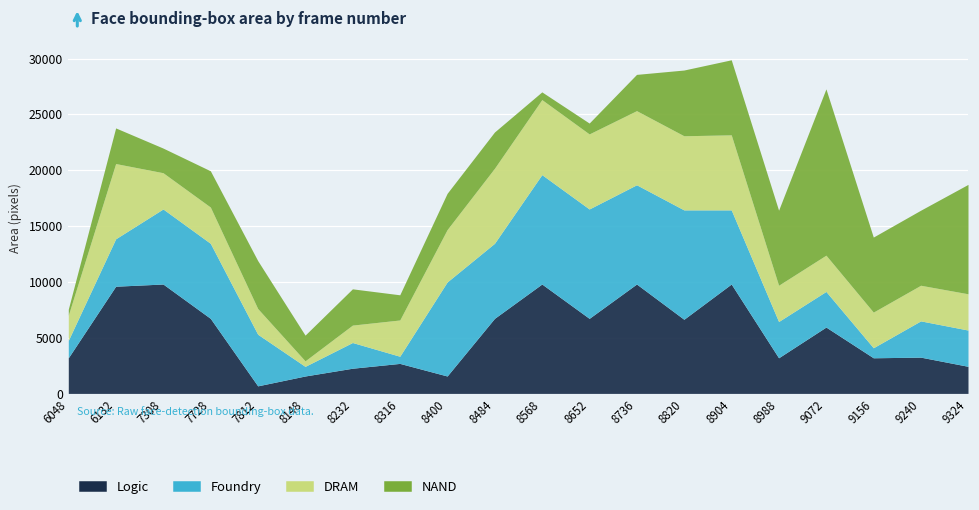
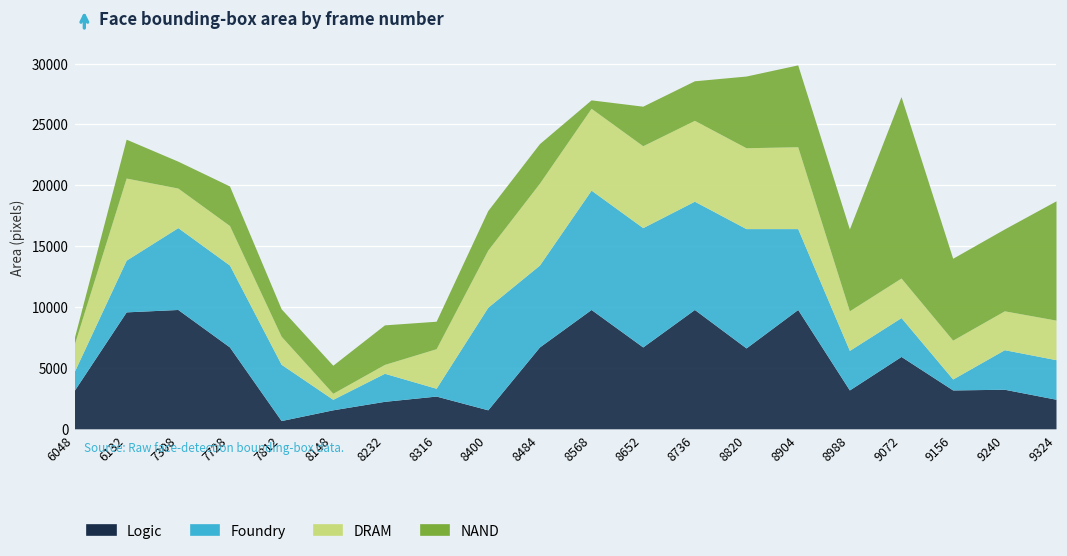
NAND, 7812: 4300 -> 2300
DRAM, 8232: 1600 -> 700
NAND, 8652: 1000 -> 3200
